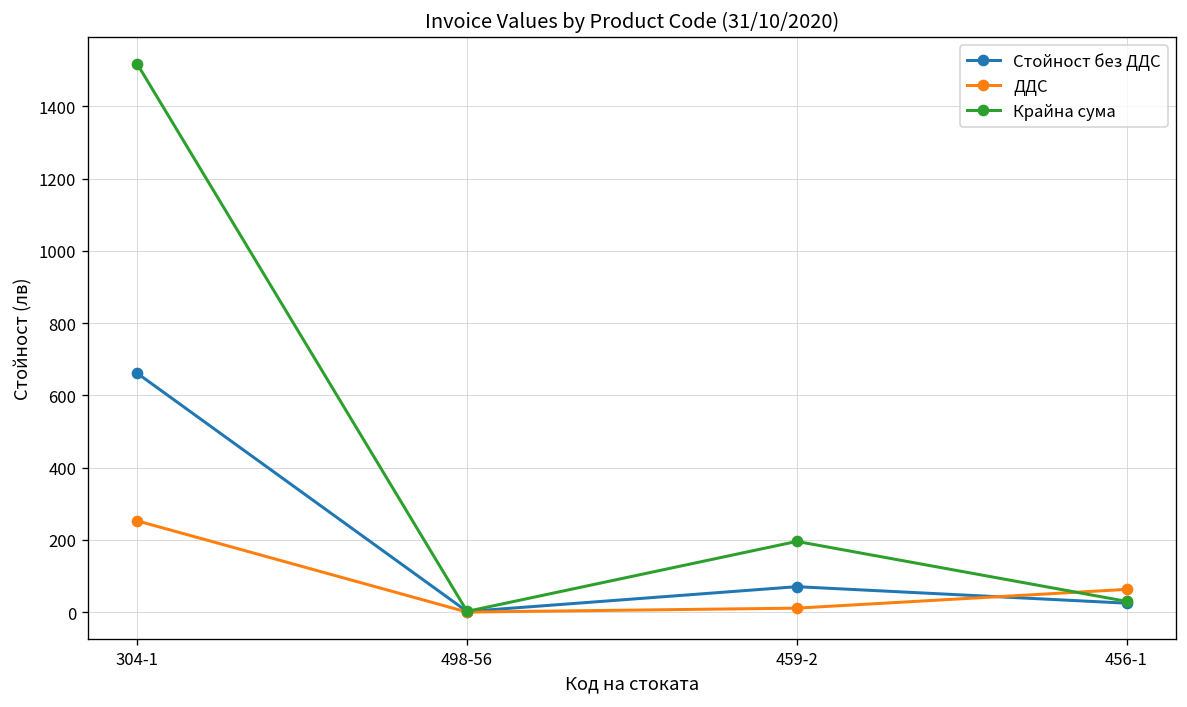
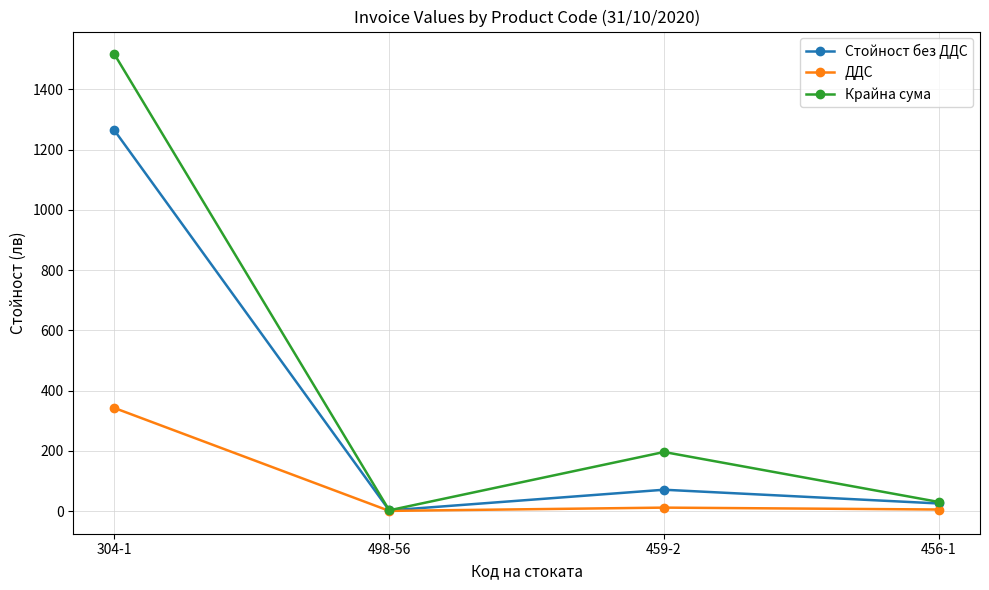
Стойност без ДДС, 304-1: 660 -> 1260
ДДС, 304-1: 250 -> 340
ДДС, 456-1: 60 -> 10
